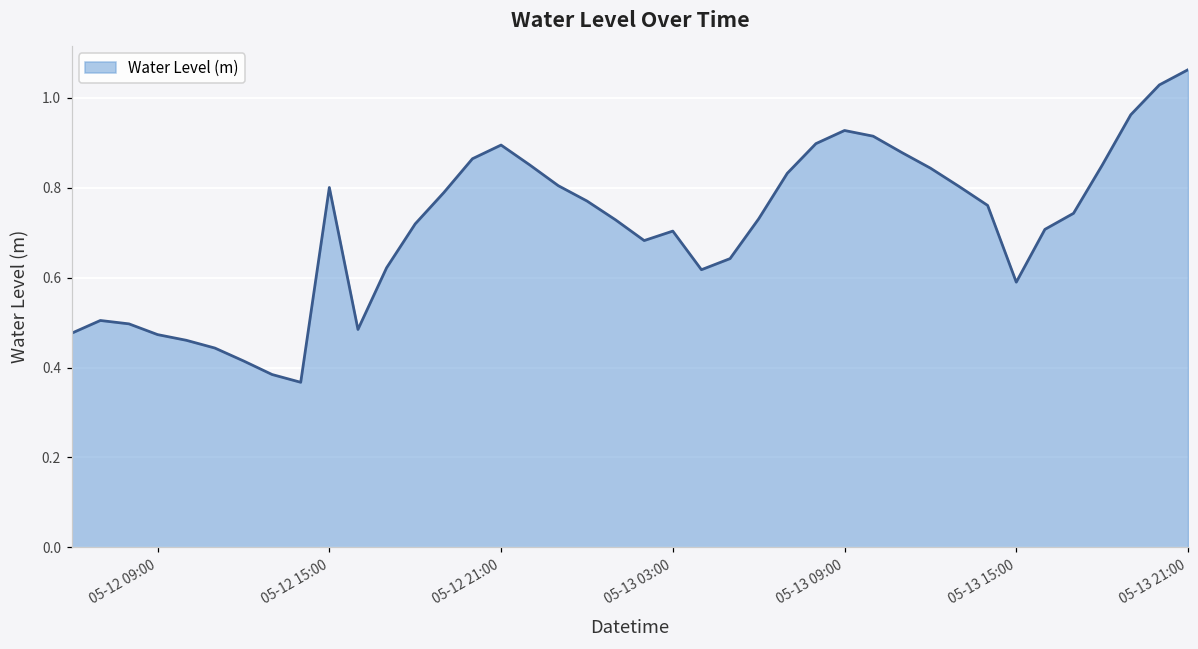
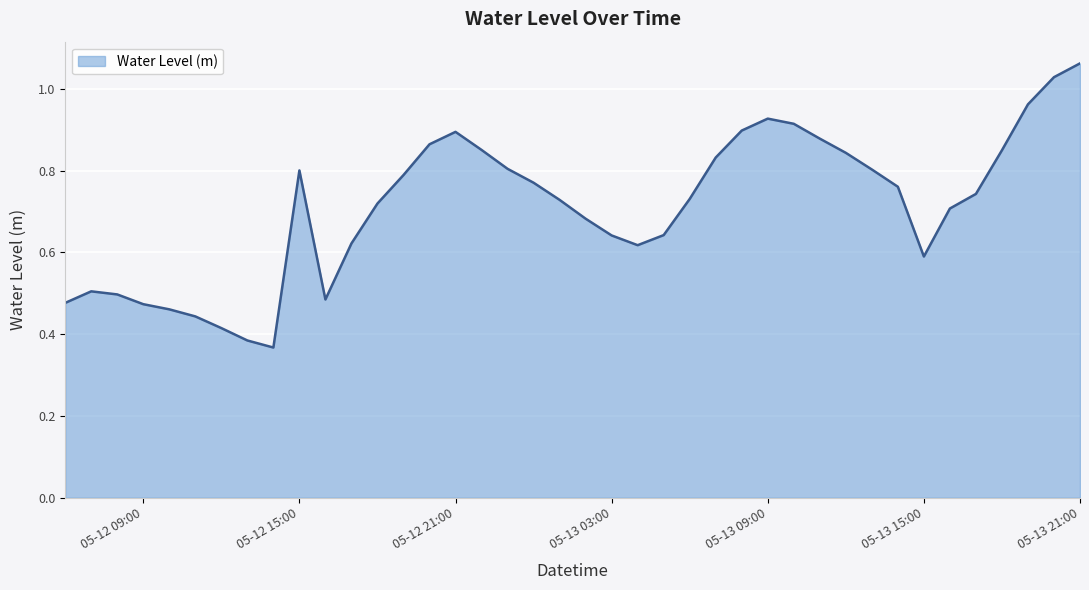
05-13 03:00: 0.70 -> 0.64
